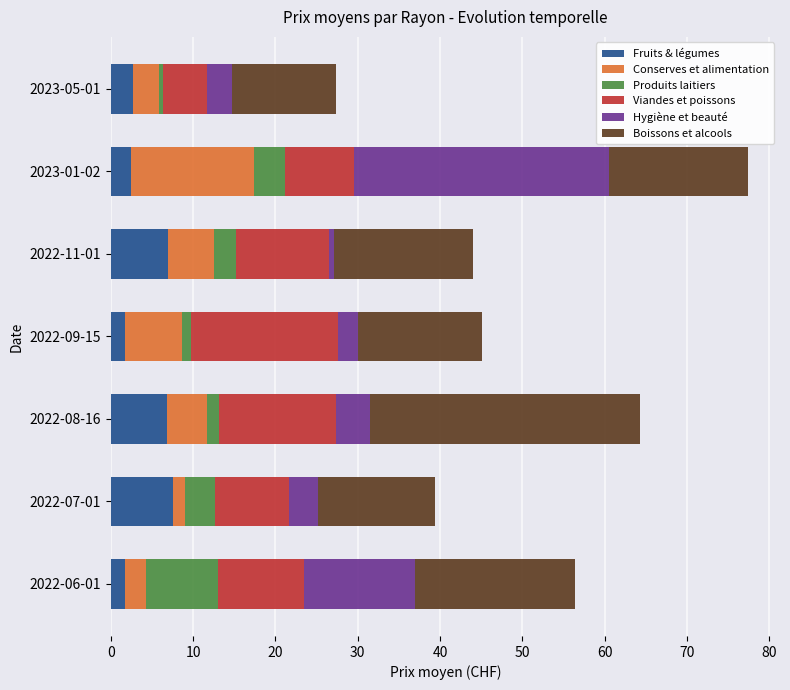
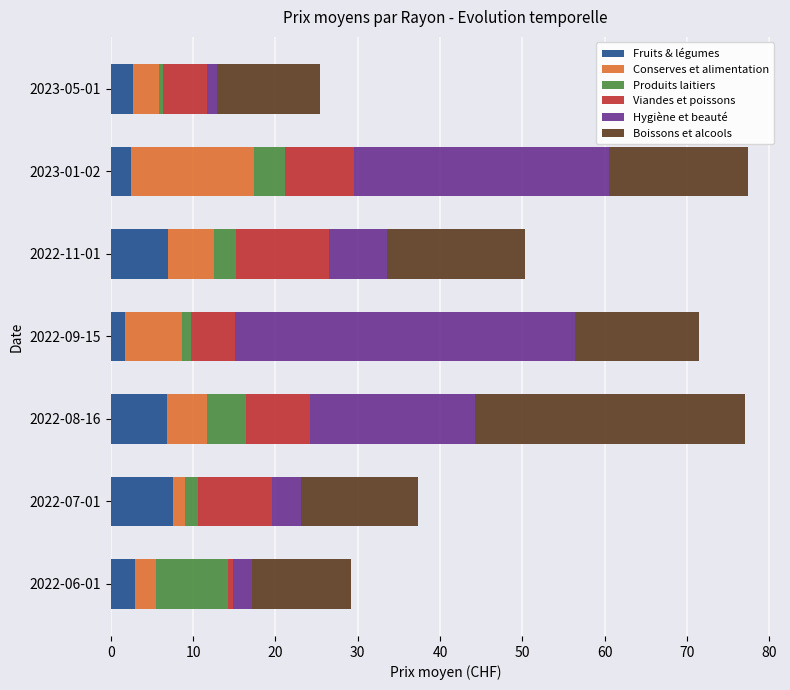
Hygiène et beauté, 2023-05-01: 3 -> 1
Hygiène et beauté, 2022-11-01: 1 -> 7
Viandes et poissons, 2022-09-15: 18 -> 5
Hygiène et beauté, 2022-09-15: 2 -> 41
Produits laitiers, 2022-08-16: 1 -> 5
Viandes et poissons, 2022-08-16: 14 -> 8
Hygiène et beauté, 2022-08-16: 4 -> 20
Produits laitiers, 2022-07-01: 4 -> 2
Fruits & légumes, 2022-06-01: 2 -> 3
Viandes et poissons, 2022-06-01: 10 -> 1
Hygiène et beauté, 2022-06-01: 14 -> 2
Boissons et alcools, 2022-06-01: 19 -> 12
